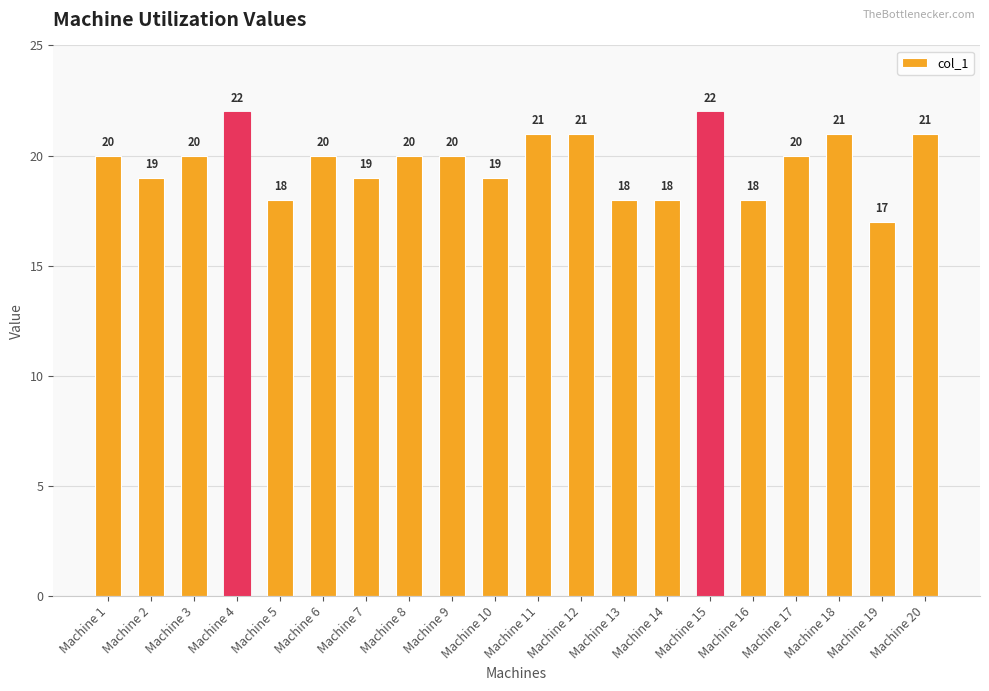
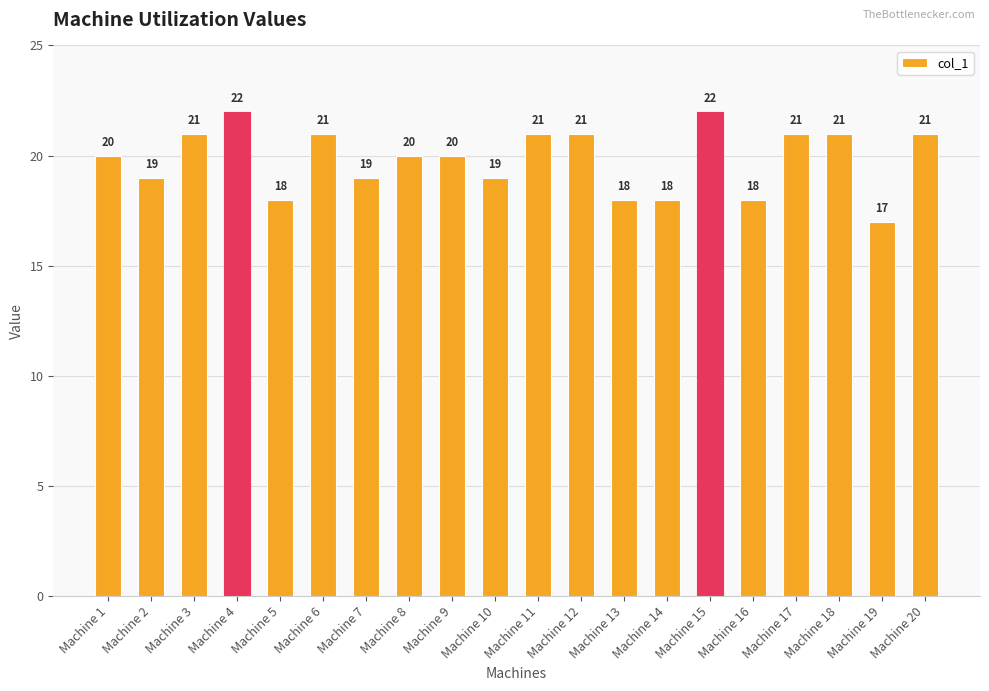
Machine 3: 20 -> 21
Machine 6: 20 -> 21
Machine 17: 20 -> 21
